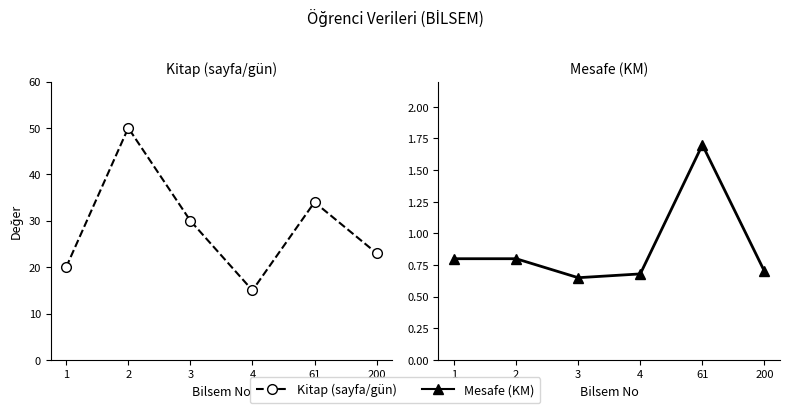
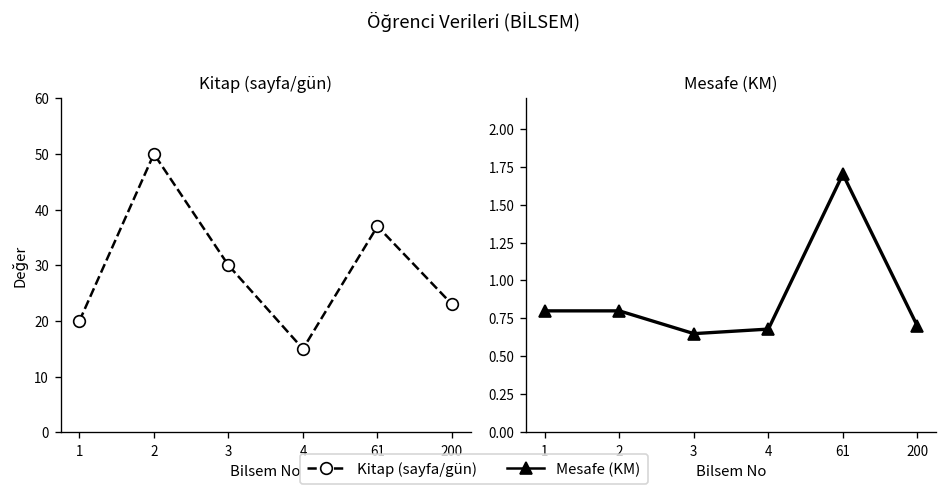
Kitap (sayfa/gün), 61: 34 -> 37
